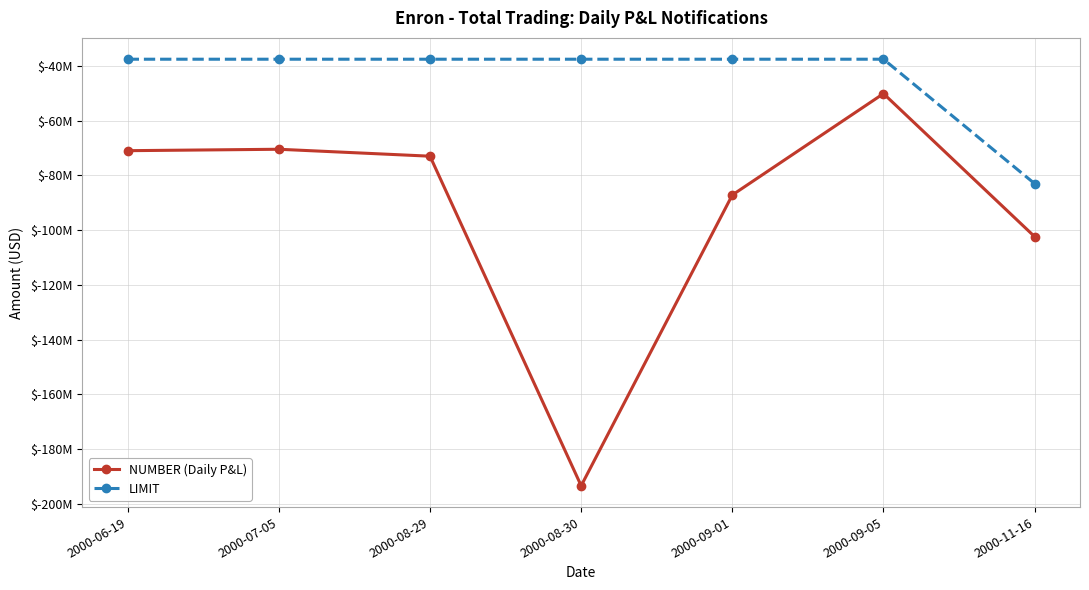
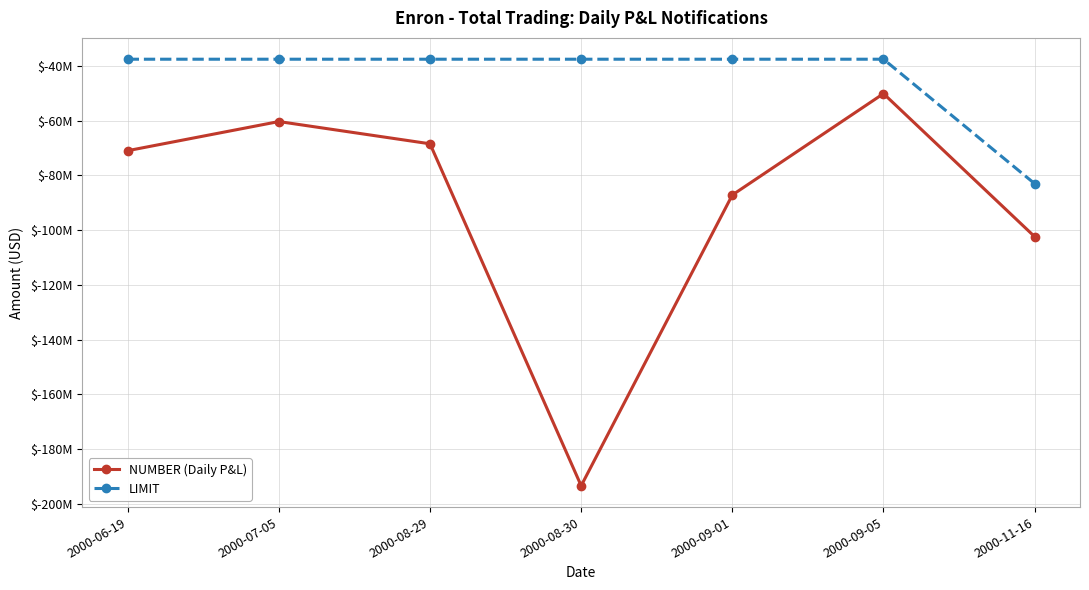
NUMBER (Daily P&L), 2000-07-05: $-70000000 -> $-60000000
NUMBER (Daily P&L), 2000-08-29: $-73000000 -> $-68000000
